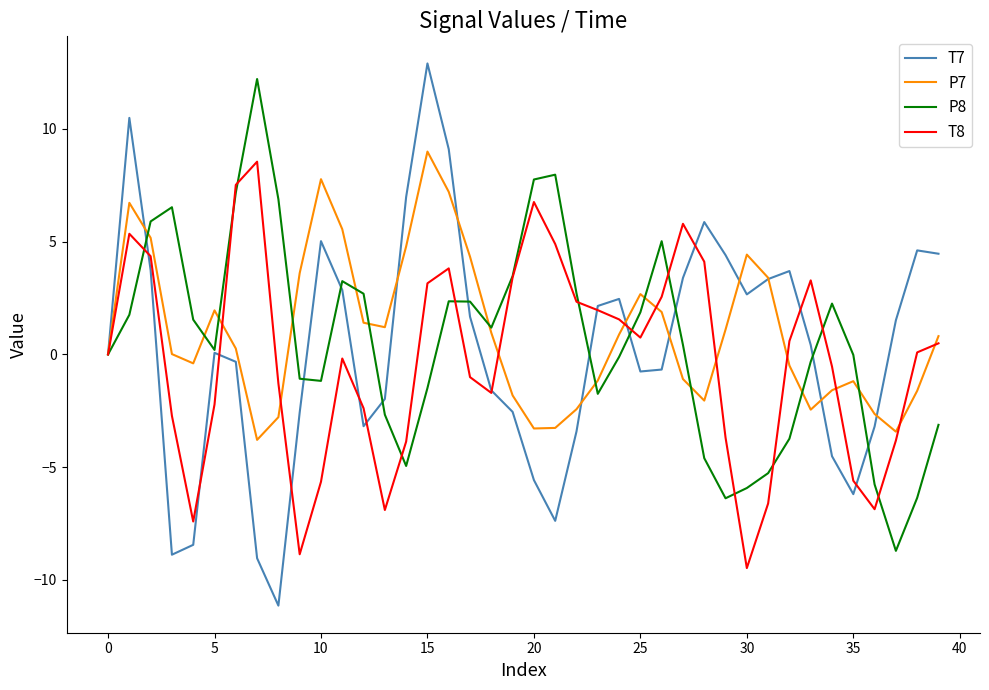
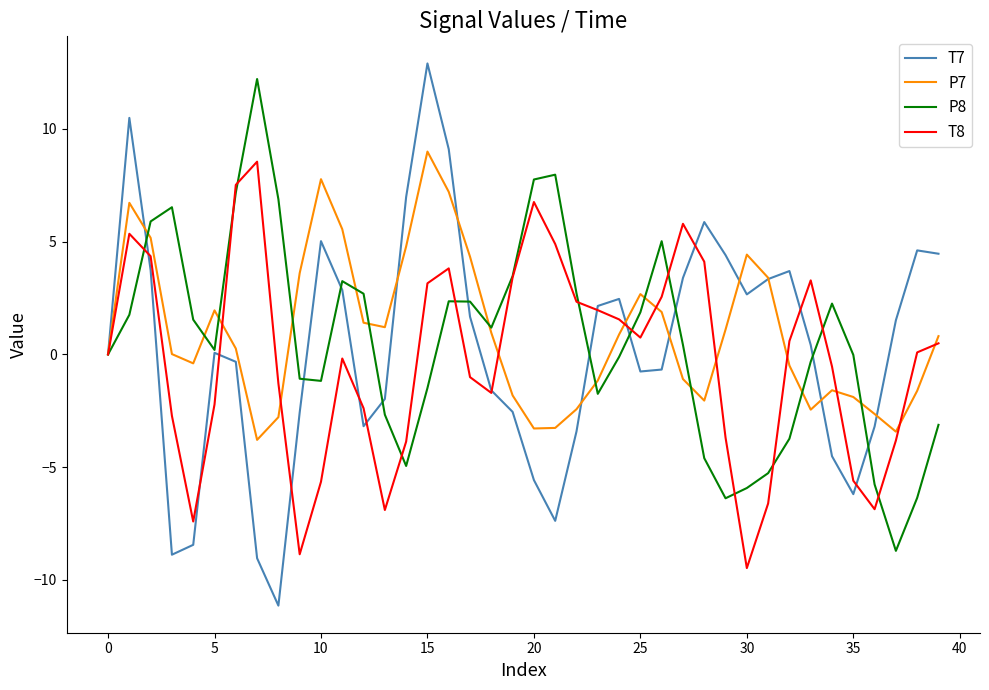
P7, 35: -1.2 -> -1.9
